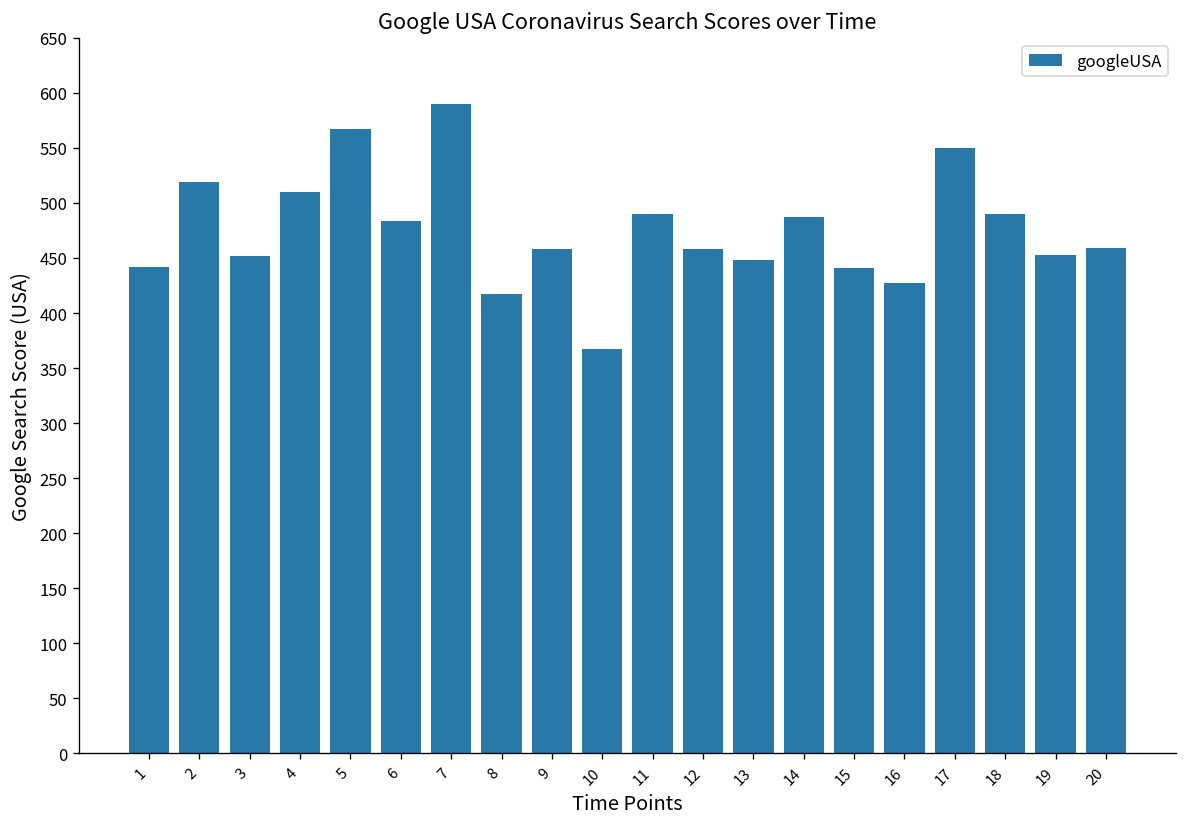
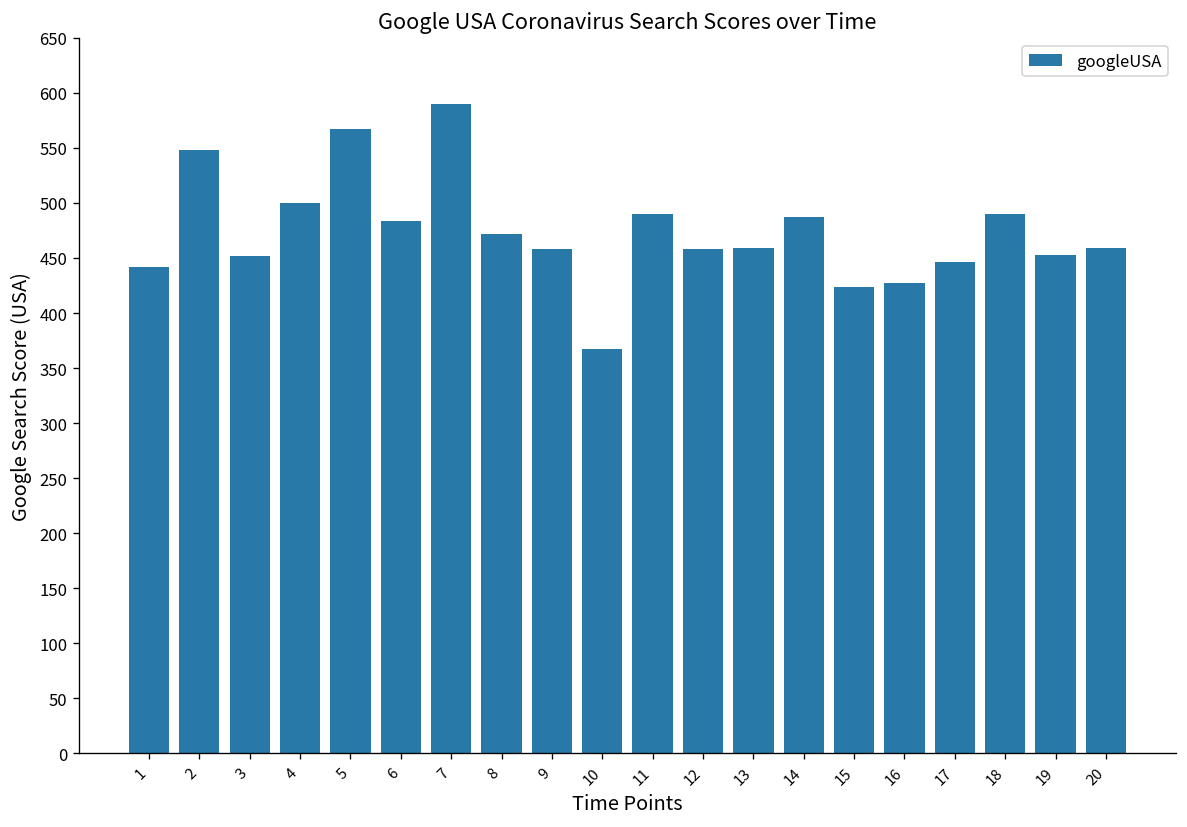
2: 520 -> 550
4: 510 -> 500
8: 420 -> 470
13: 450 -> 460
15: 440 -> 420
17: 550 -> 450
